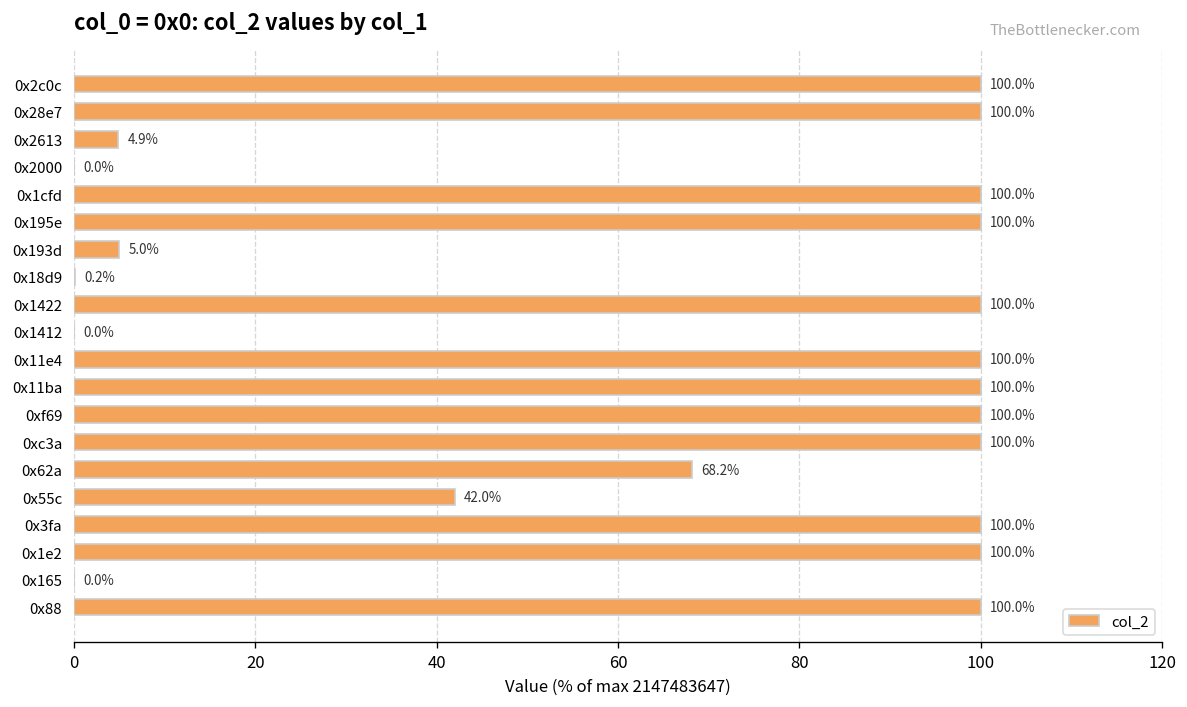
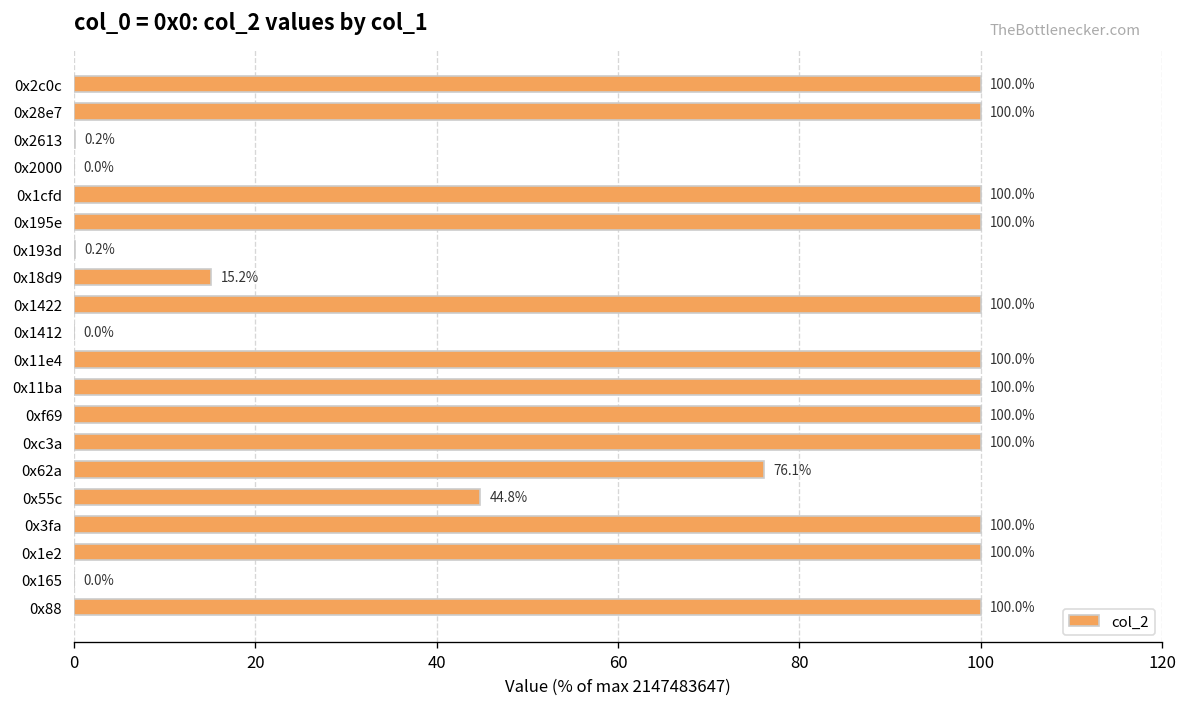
0x2613: 4.9% -> 0.2%
0x193d: 5.0% -> 0.2%
0x18d9: 0.2% -> 15.2%
0x62a: 68.2% -> 76.1%
0x55c: 42.0% -> 44.8%
